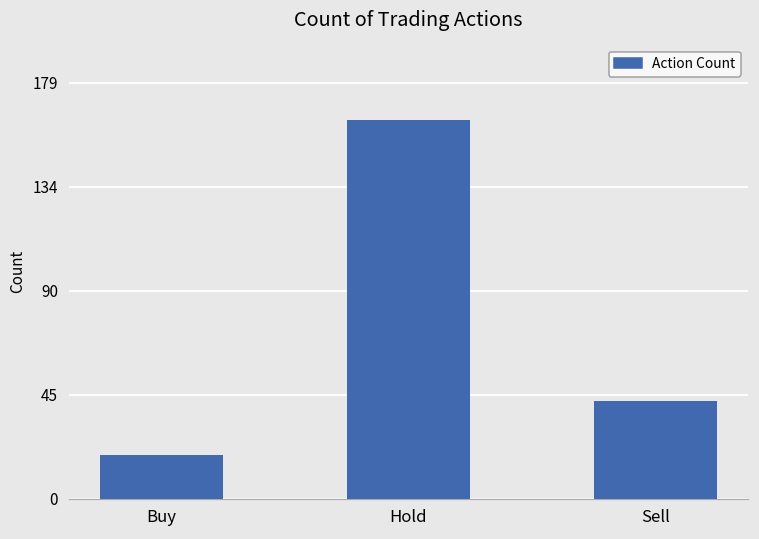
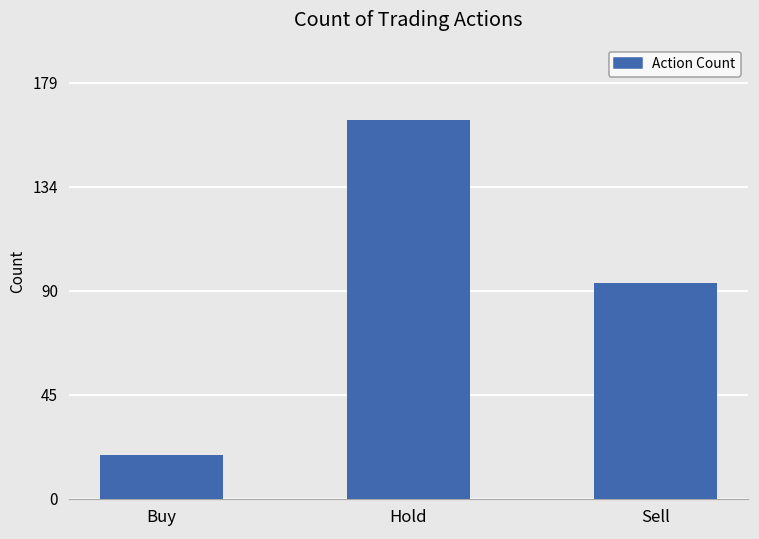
Sell: 42 -> 93
